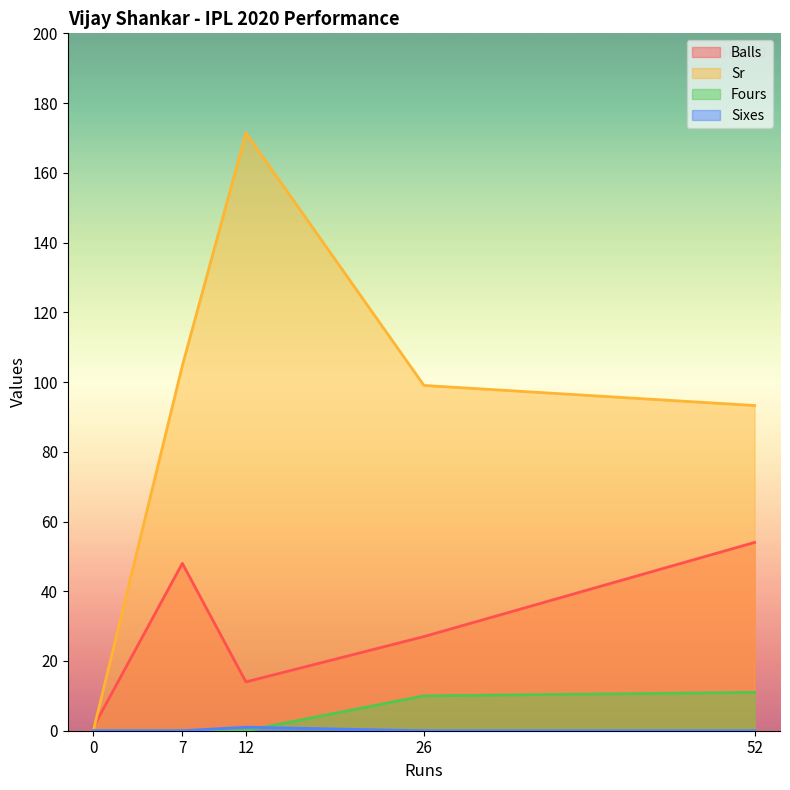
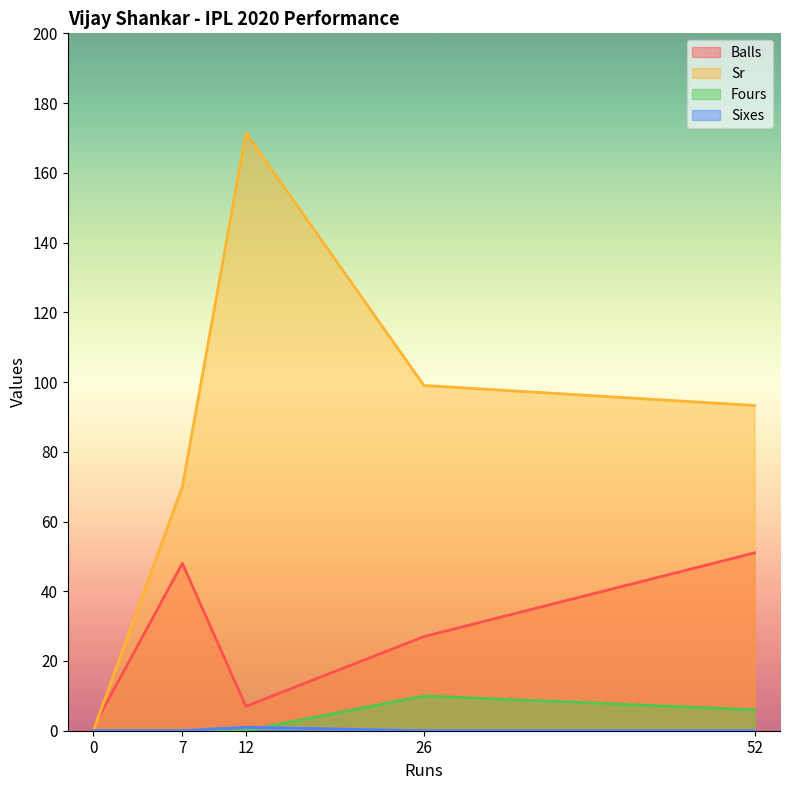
Sr, 7: 105 -> 70
Balls, 12: 14 -> 7
Balls, 52: 54 -> 51
Fours, 52: 11 -> 6
